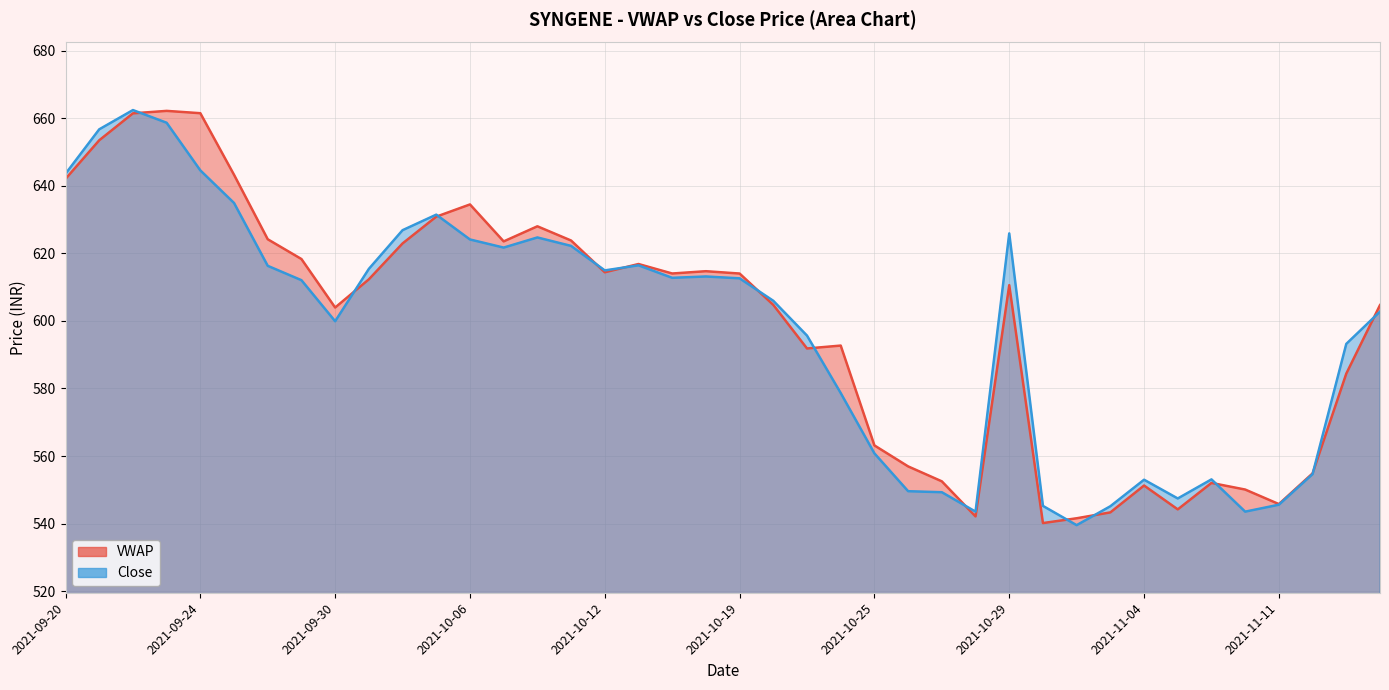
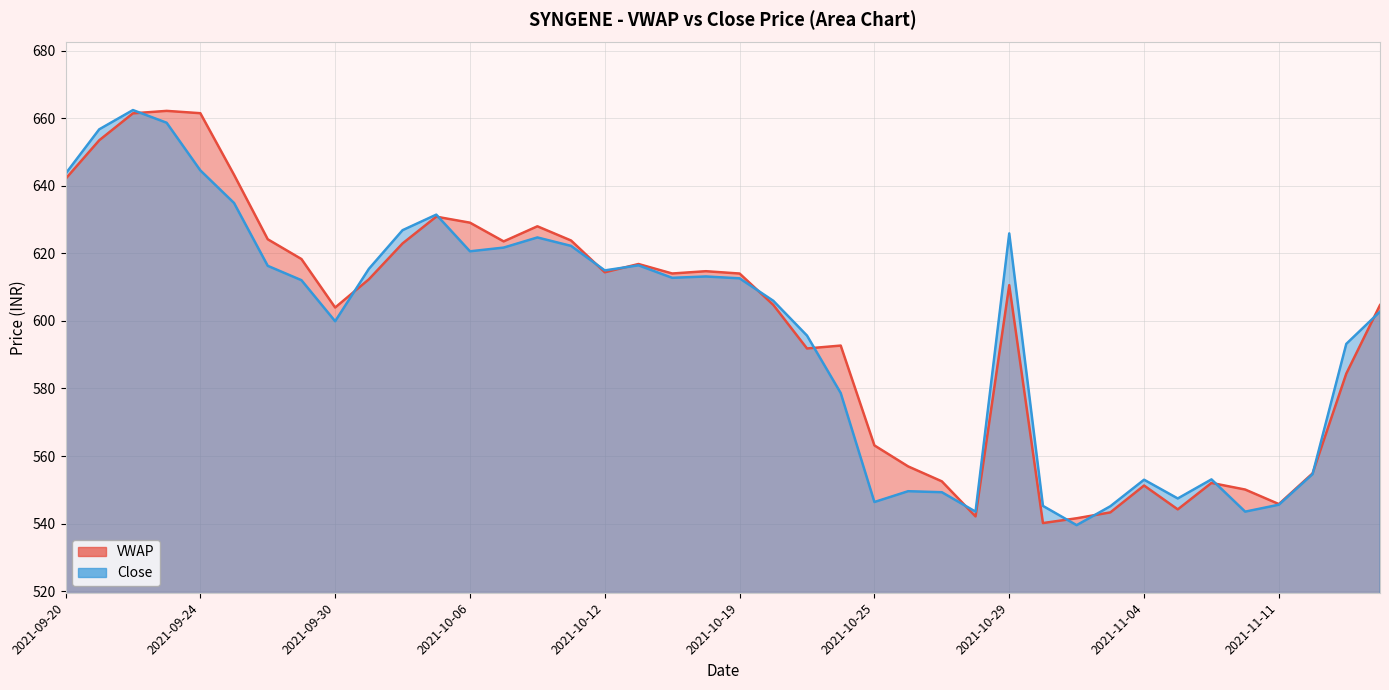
VWAP, 2021-10-06: 634 -> 629
Close, 2021-10-06: 624 -> 621
Close, 2021-10-25: 561 -> 546
